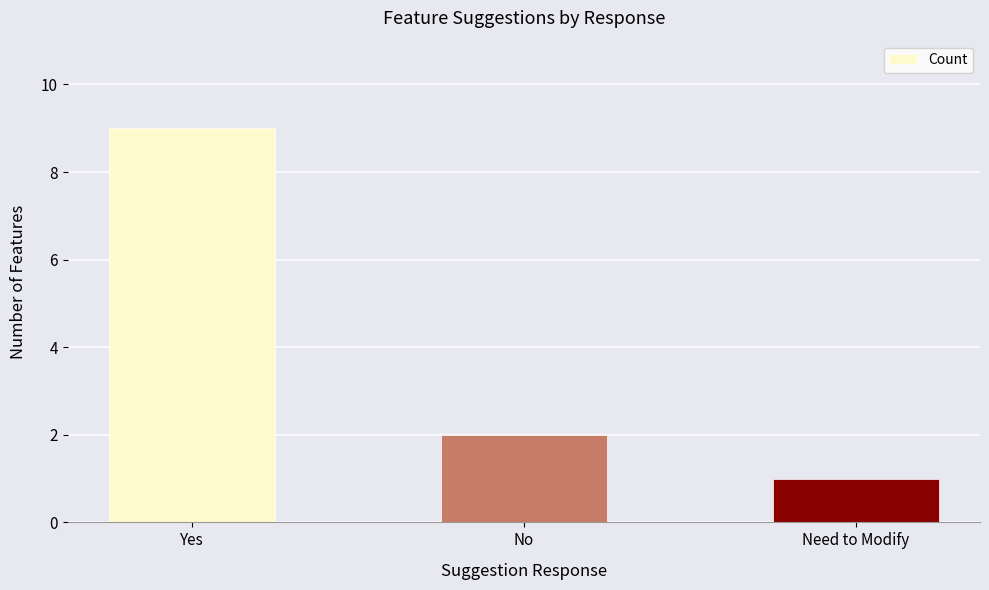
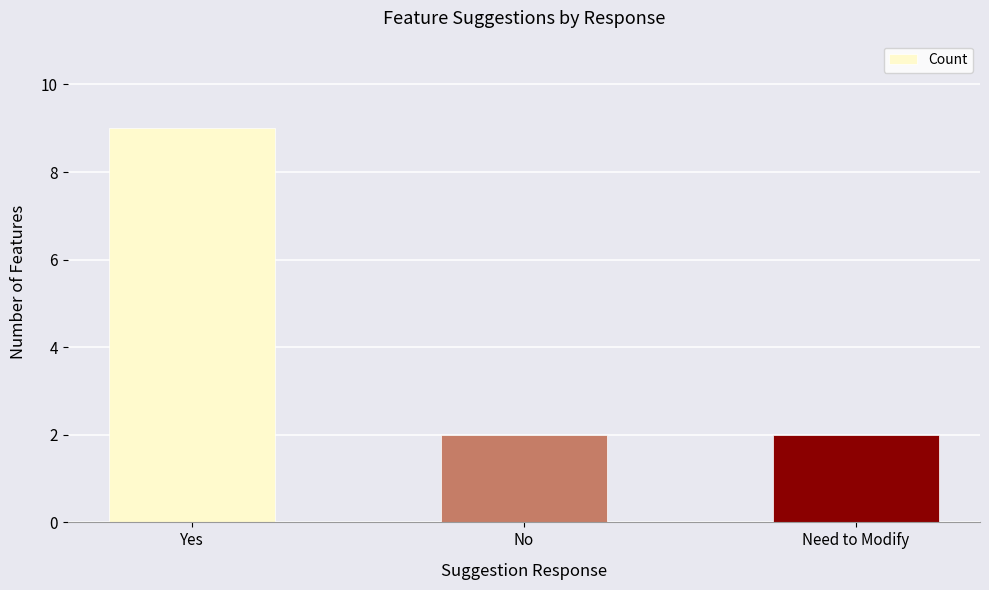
Need to Modify: 1 -> 2
